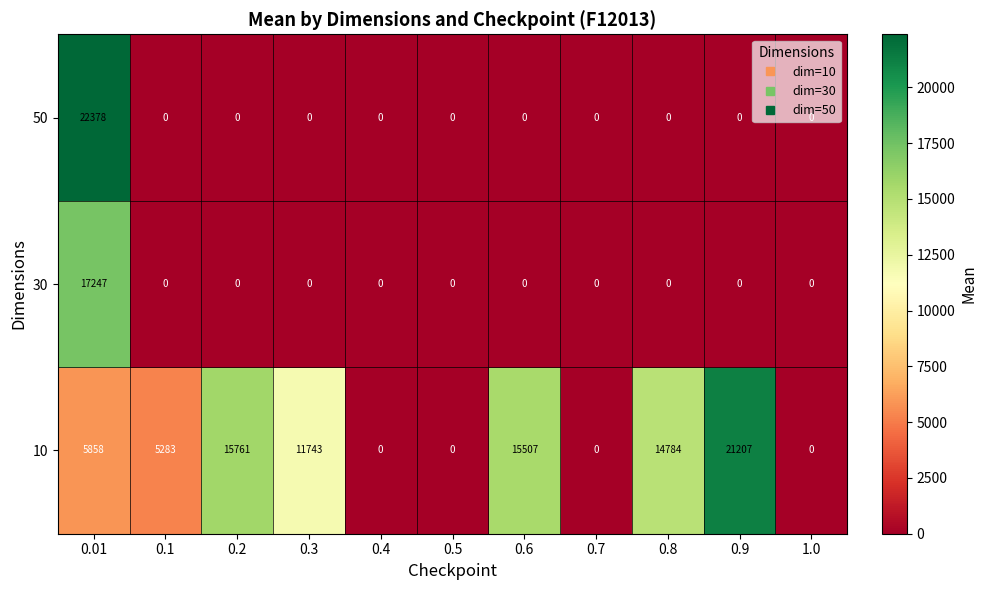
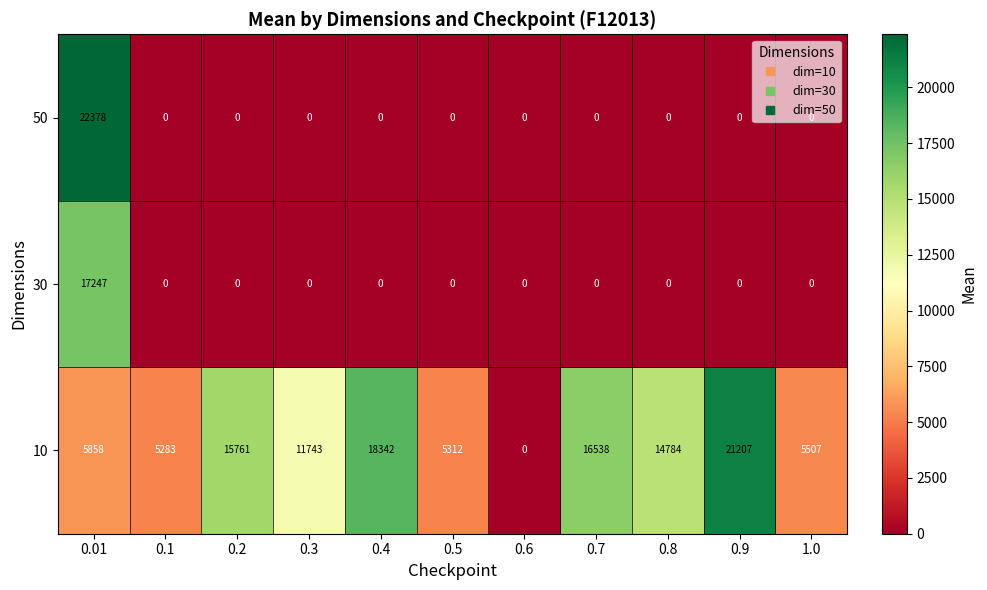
10, 0.4: 0 -> 18342
10, 0.5: 0 -> 5312
10, 0.6: 15507 -> 0
10, 0.7: 0 -> 16538
10, 1.0: 0 -> 5507
